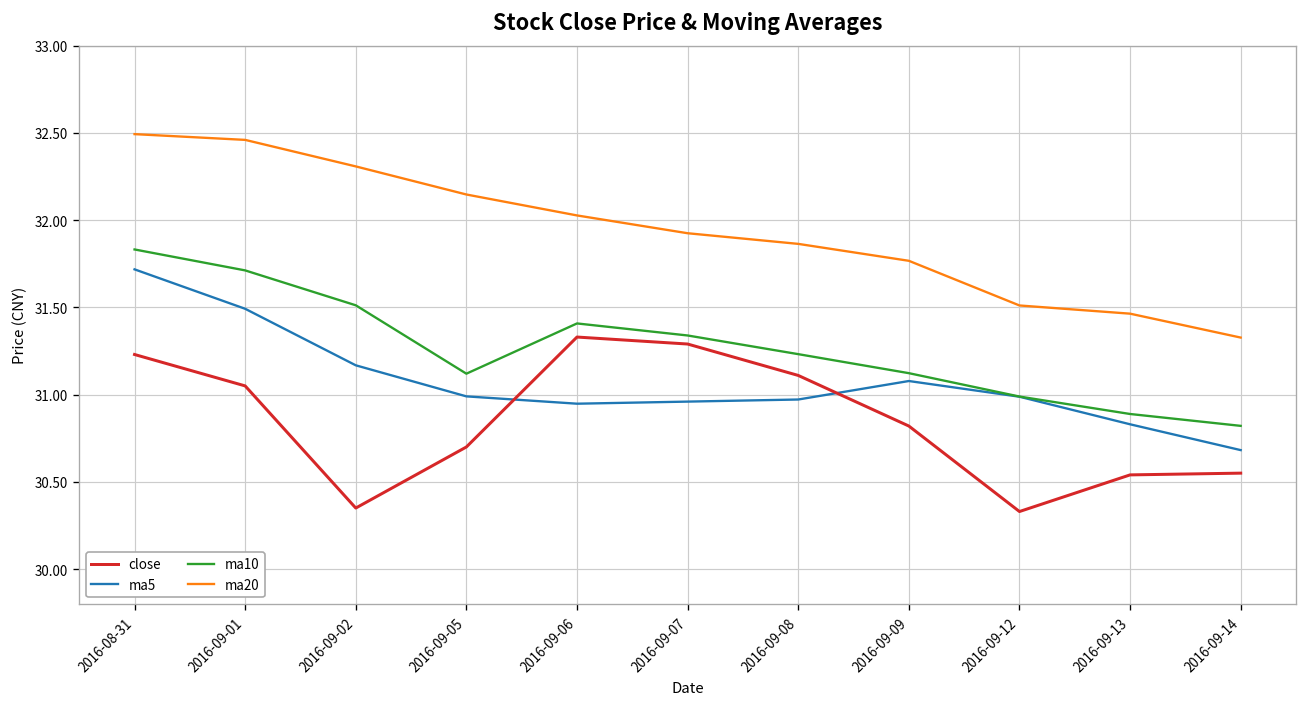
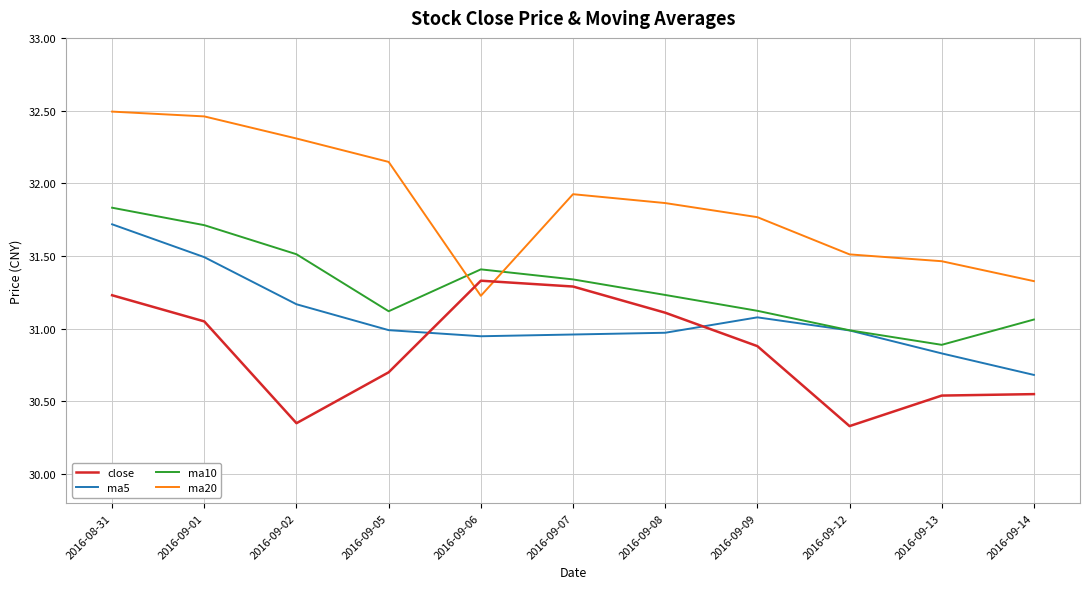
ma20, 2016-09-06: 32.03 -> 31.23
close, 2016-09-09: 30.82 -> 30.88
ma10, 2016-09-14: 30.82 -> 31.06
